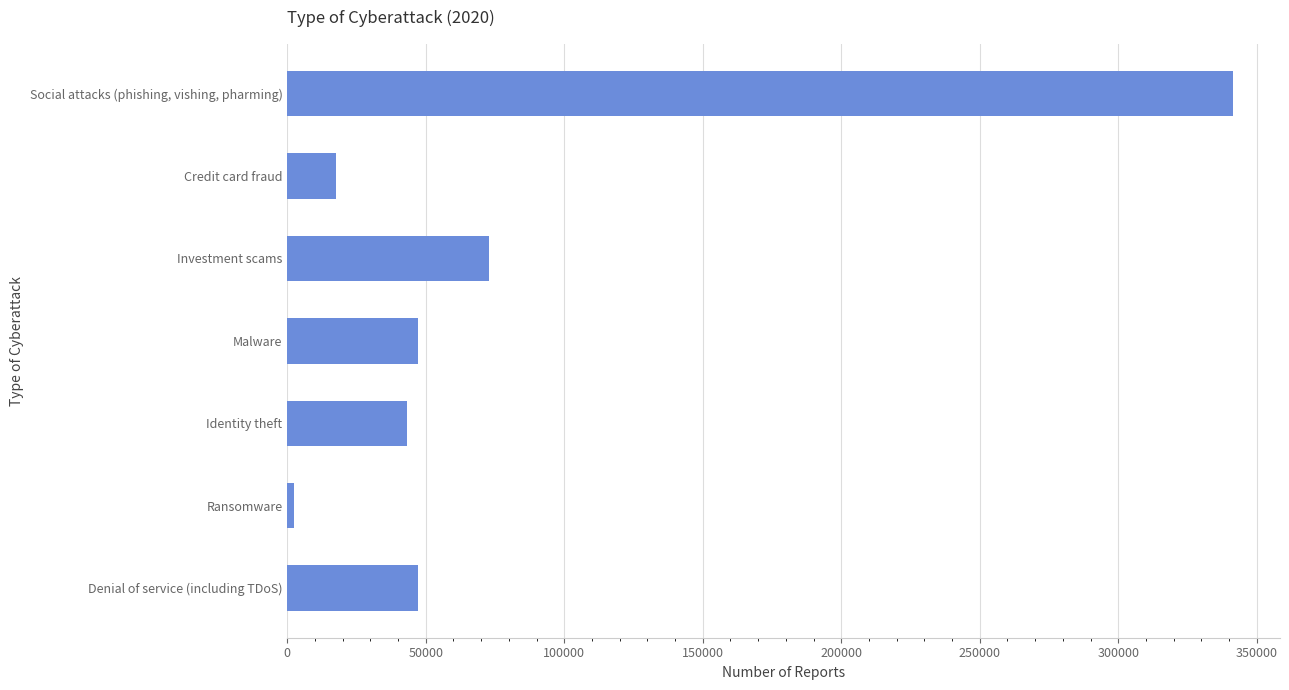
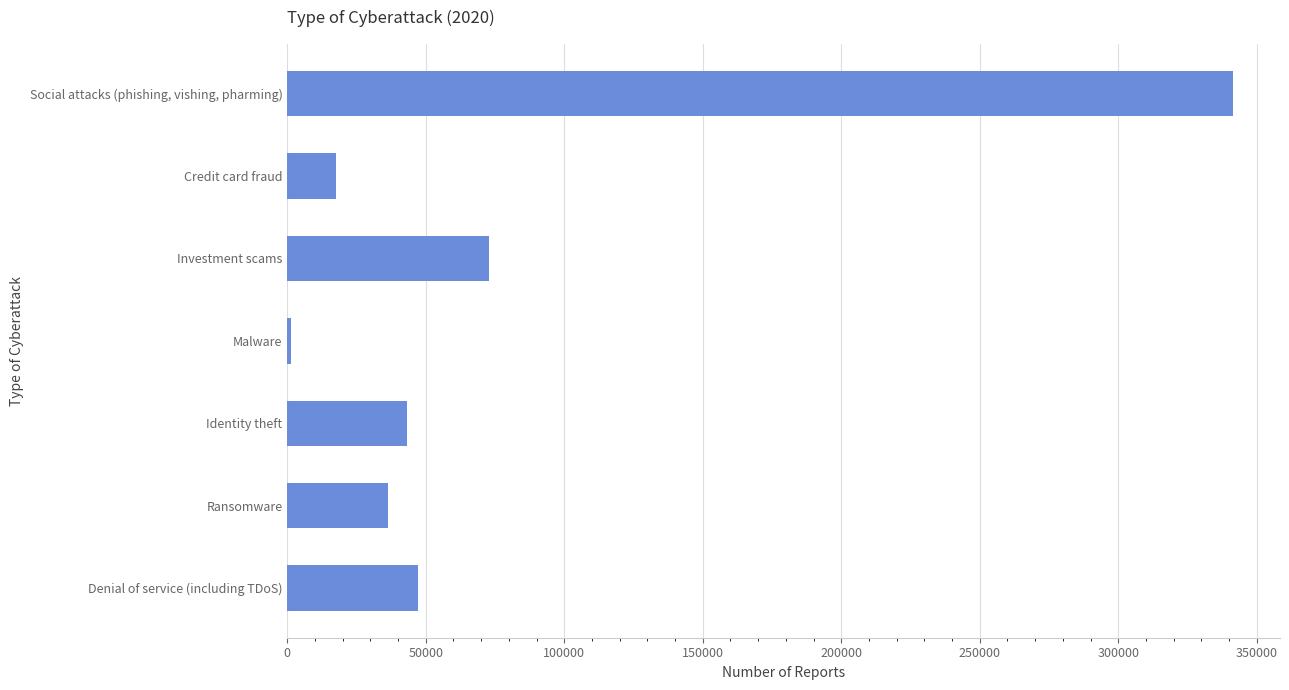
Malware: 47000 -> 1000
Ransomware: 2000 -> 36000
